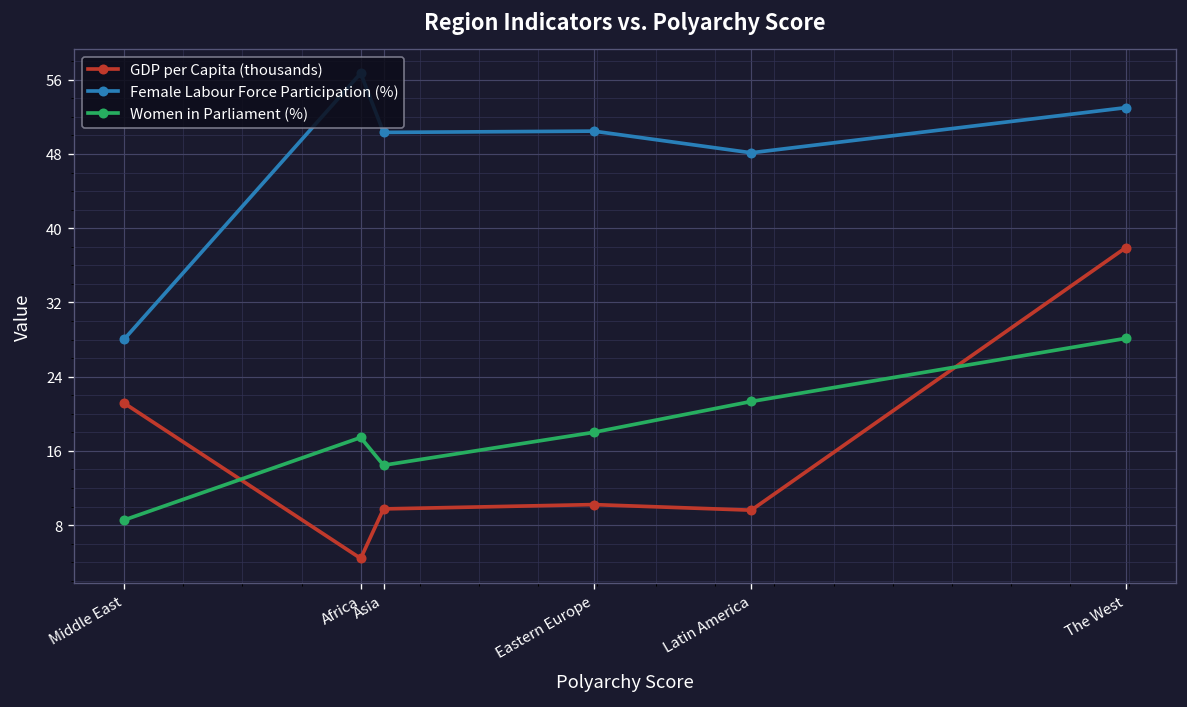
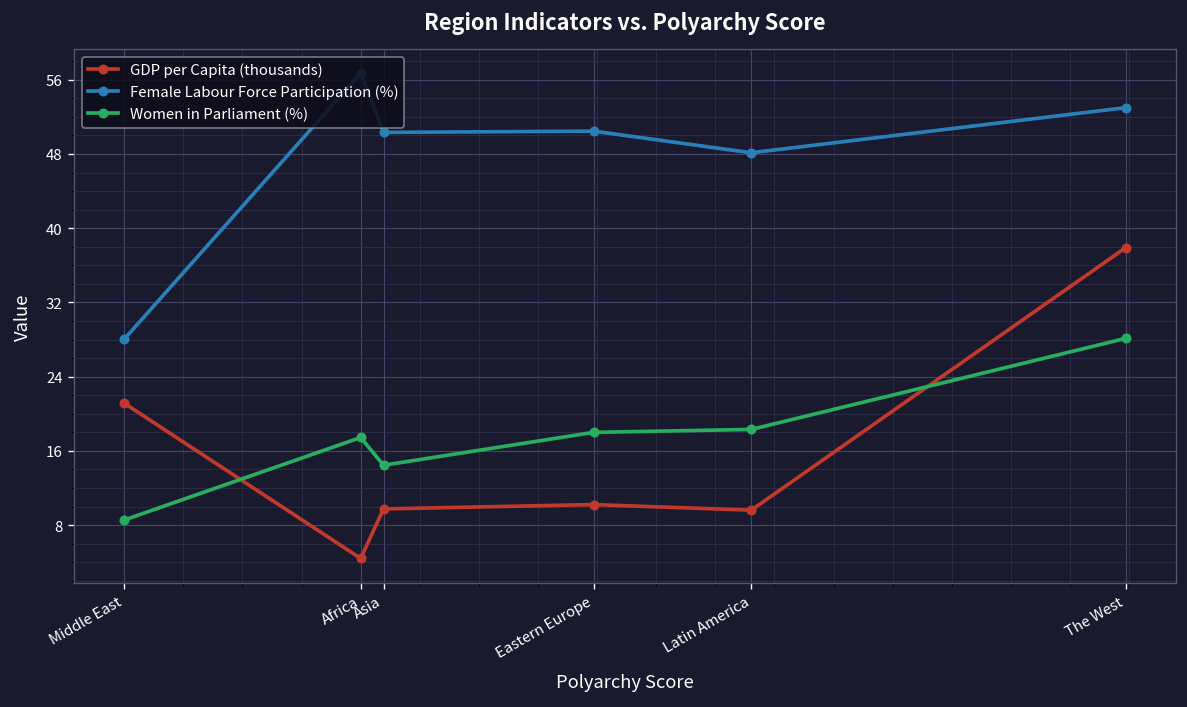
Women in Parliament (%), Latin America: 21 -> 18
